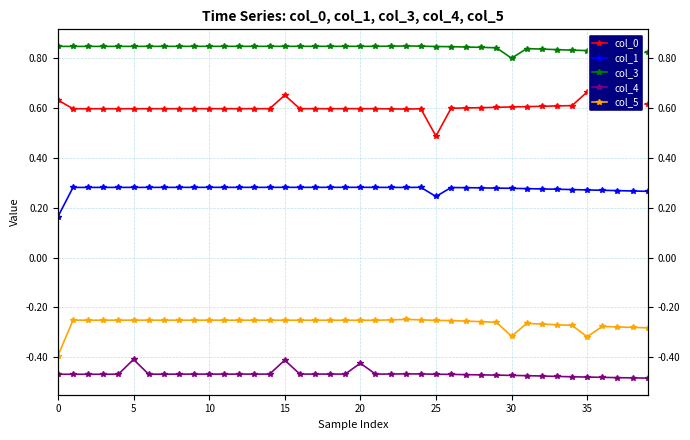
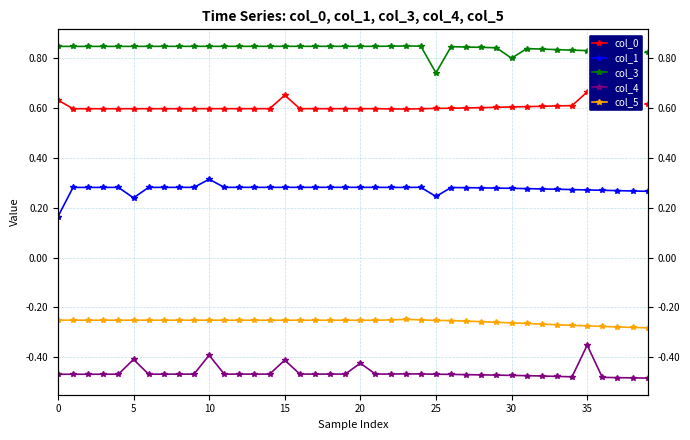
col_5, 0: -0.39 -> -0.25
col_1, 5: 0.28 -> 0.24
col_1, 10: 0.28 -> 0.31
col_4, 10: -0.47 -> -0.39
col_0, 25: 0.49 -> 0.60
col_3, 25: 0.85 -> 0.74
col_5, 30: -0.32 -> -0.26
col_4, 35: -0.48 -> -0.35
col_5, 35: -0.32 -> -0.27
